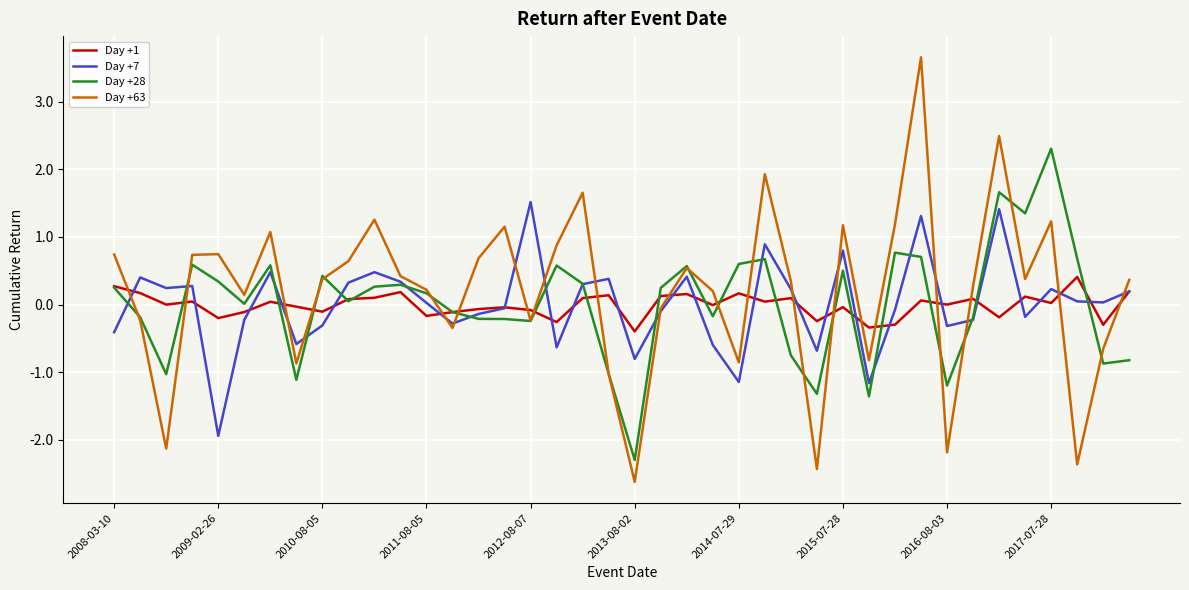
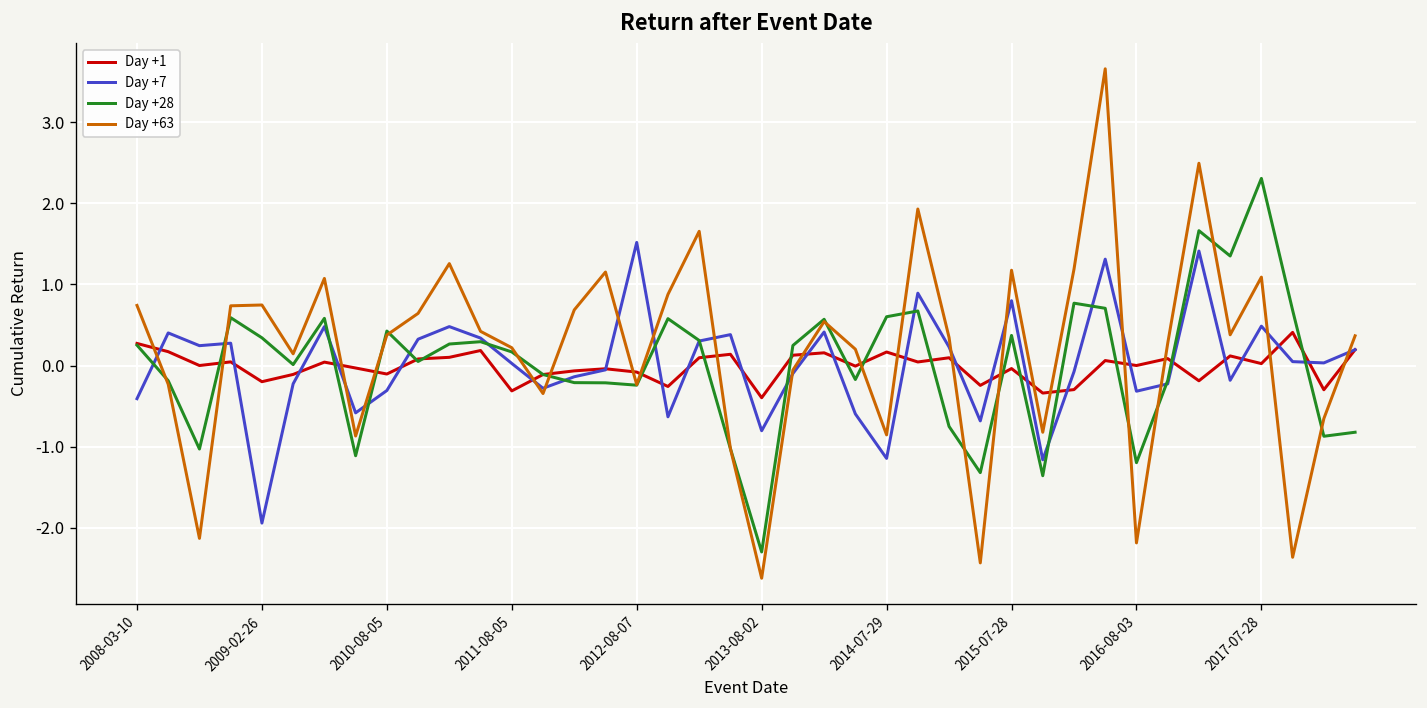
Day +1, 2011-08-05: -0.2 -> -0.3
Day +28, 2015-07-28: 0.5 -> 0.4
Day +7, 2017-07-28: 0.2 -> 0.5
Day +63, 2017-07-28: 1.2 -> 1.1
